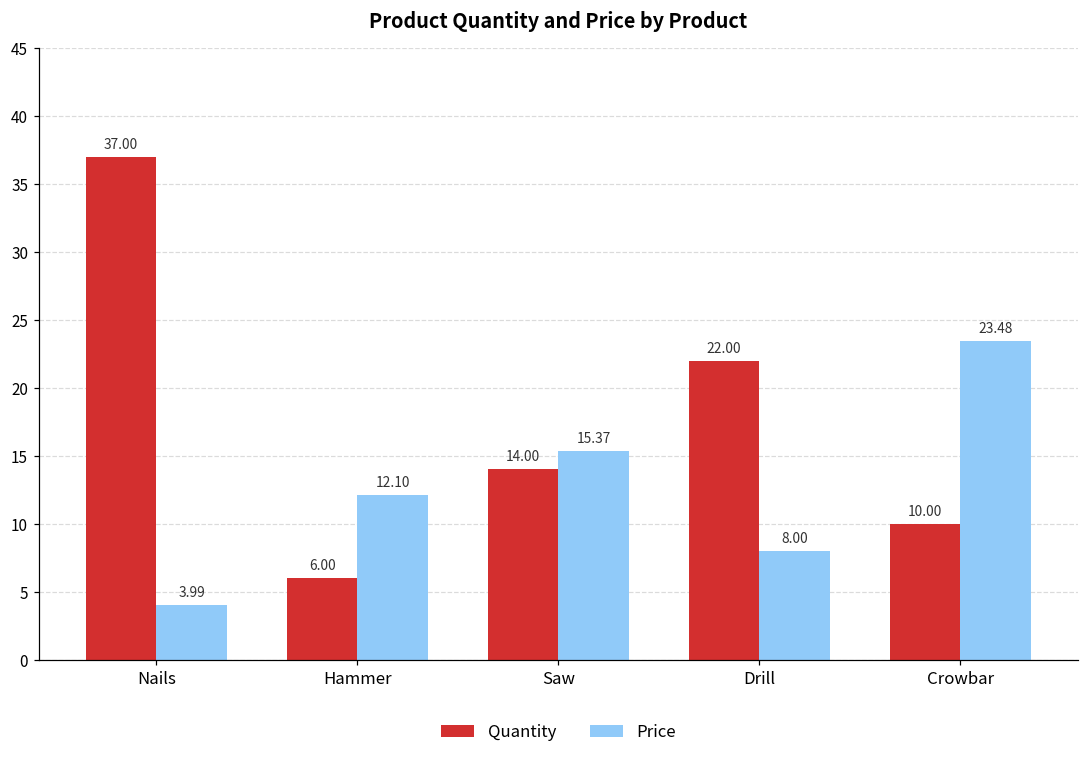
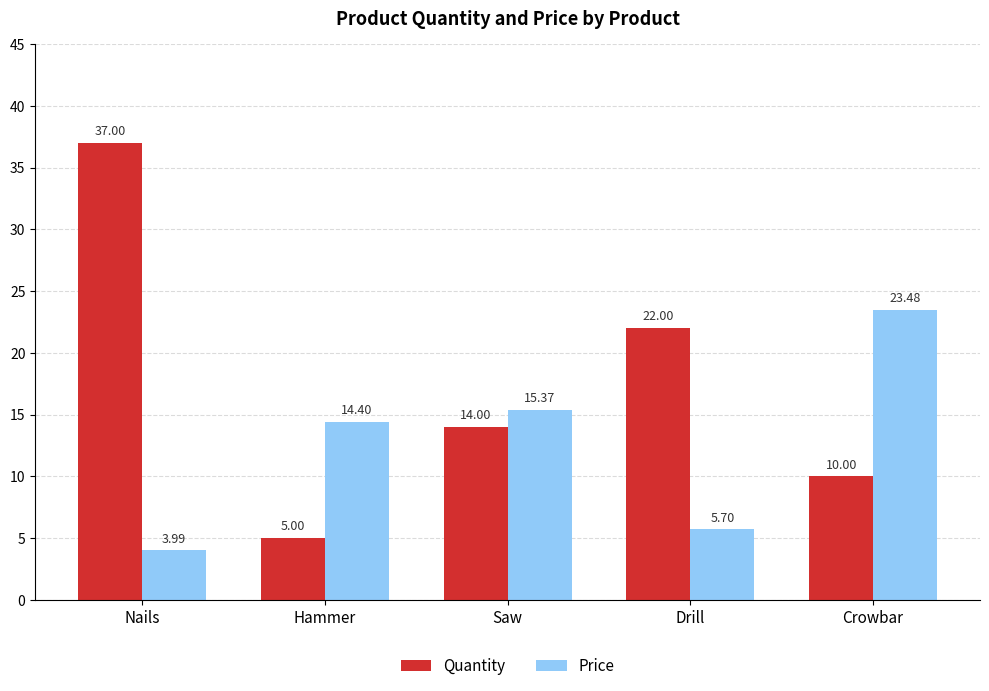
Quantity, Hammer: 6.00 -> 5.00
Price, Hammer: 12.10 -> 14.40
Price, Drill: 8.00 -> 5.70
